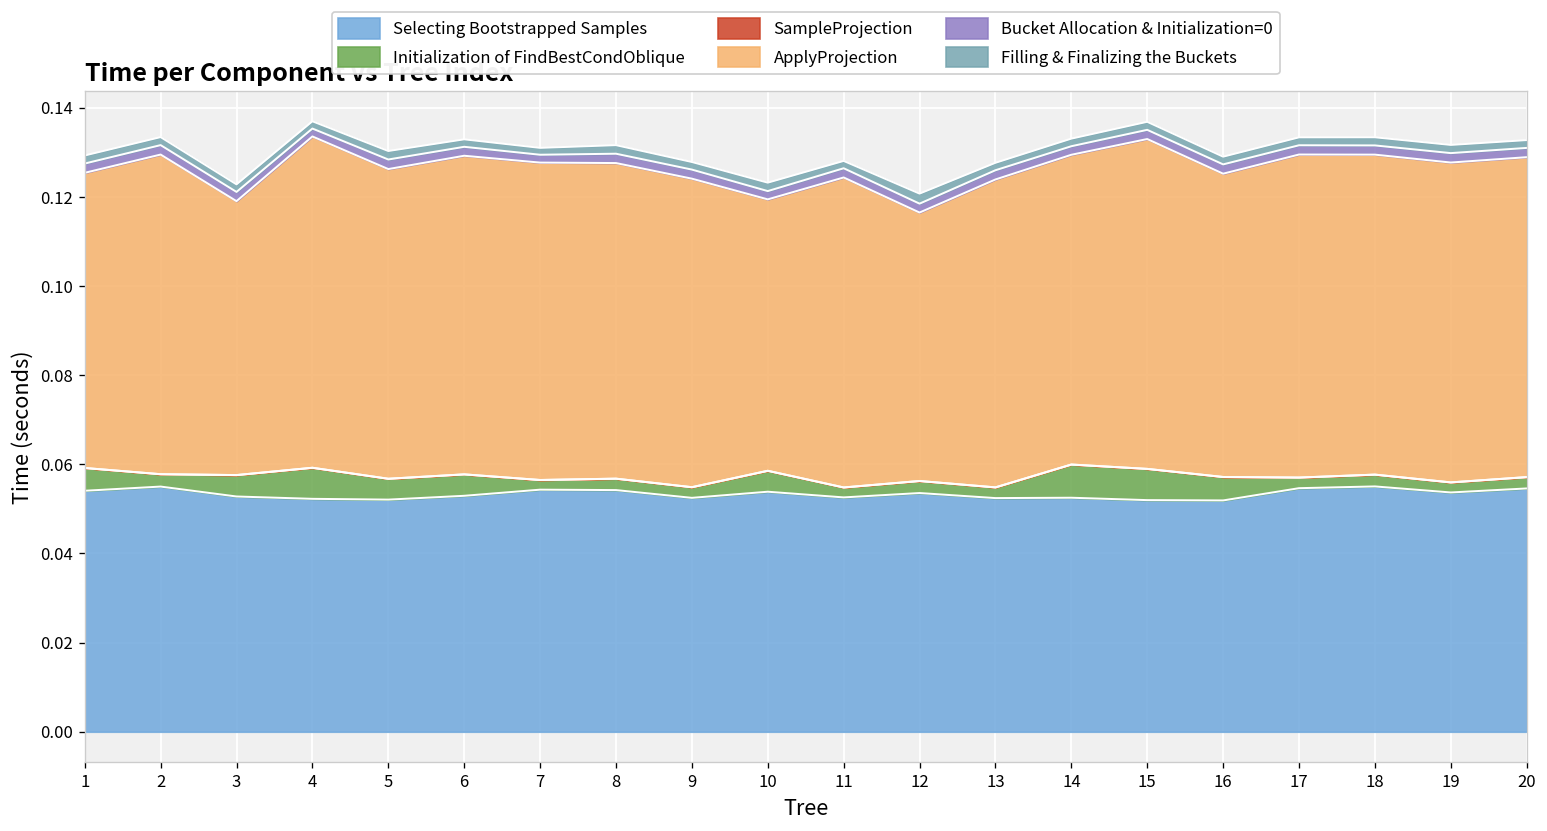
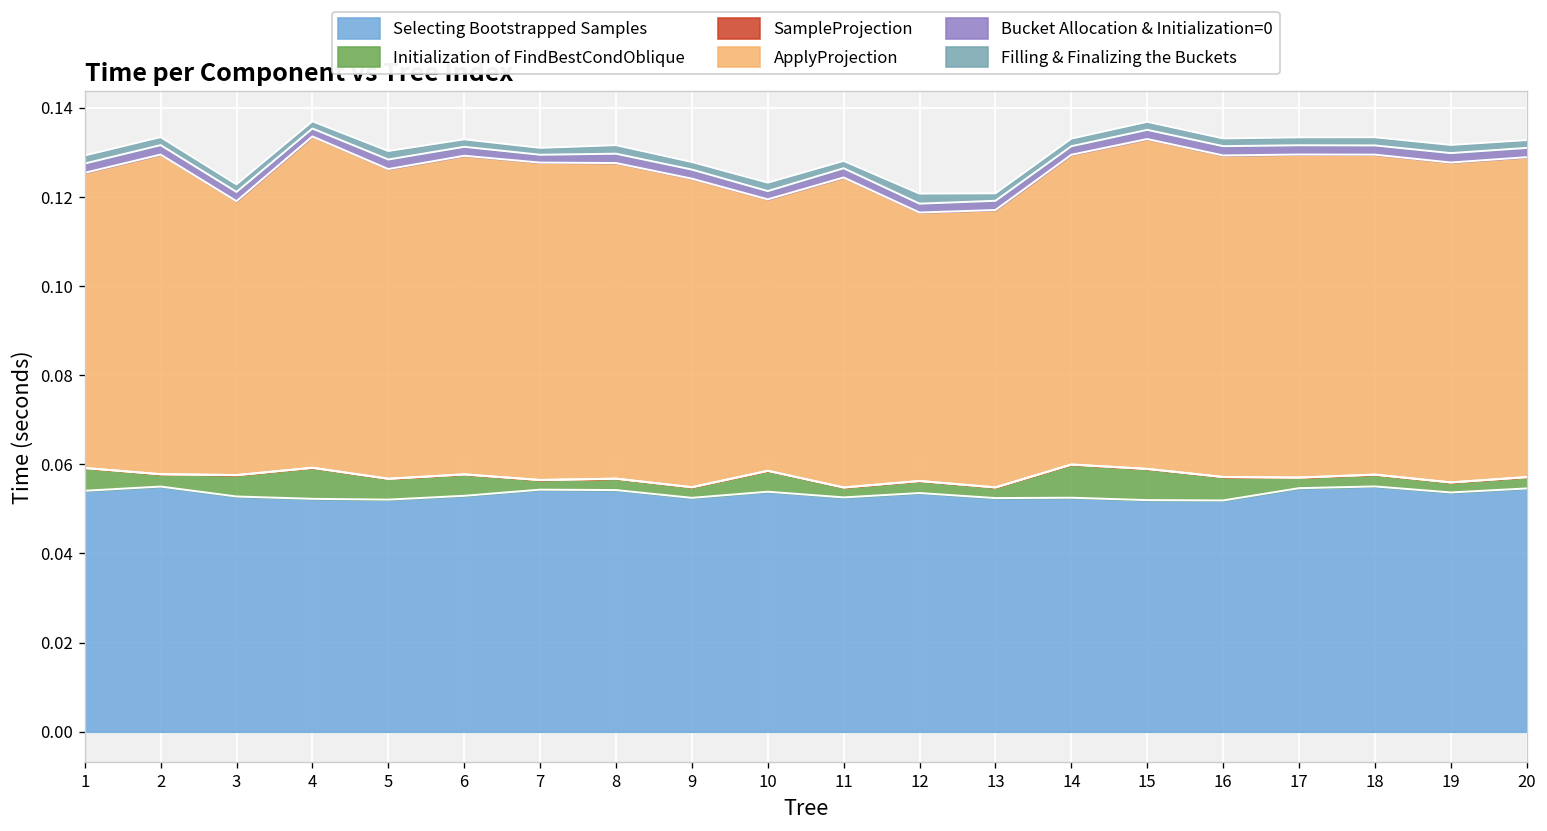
ApplyProjection, 13: 0.069 -> 0.062
ApplyProjection, 16: 0.068 -> 0.072
